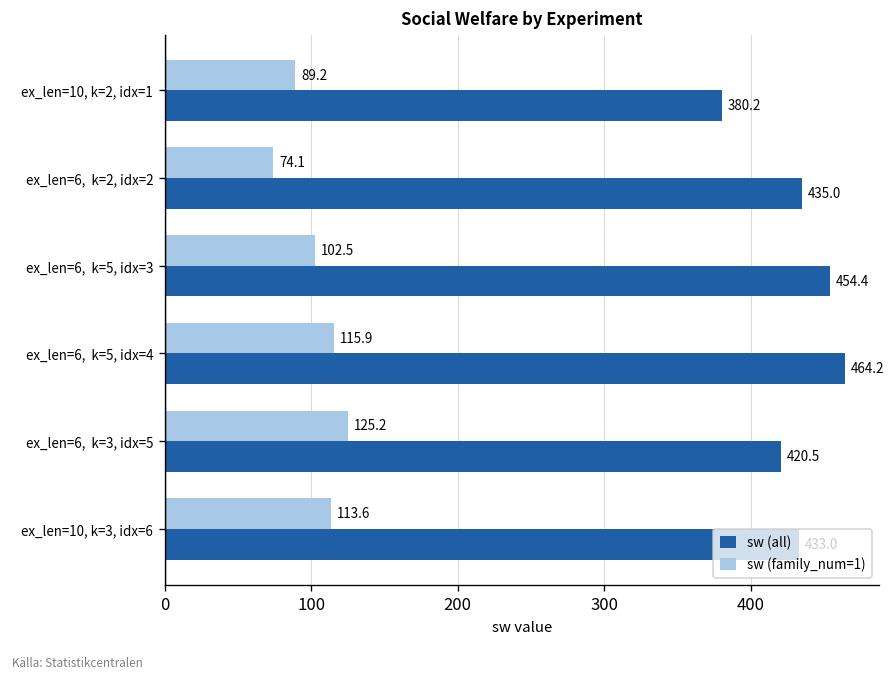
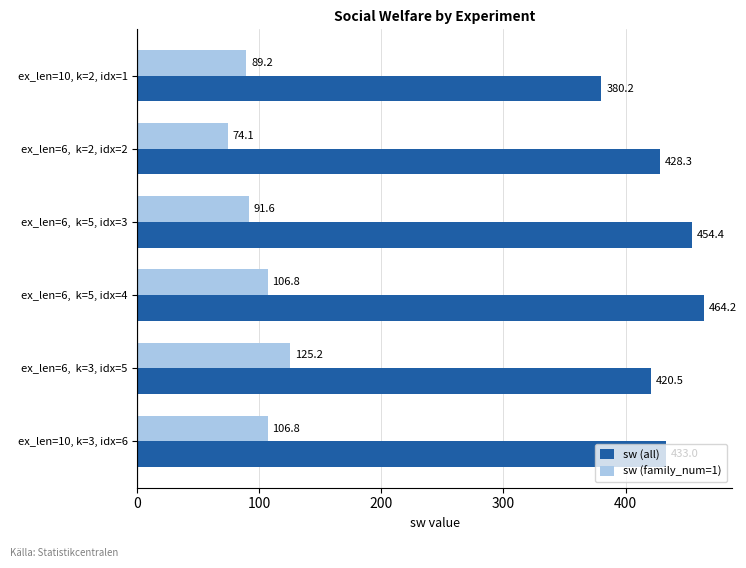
sw (all), ex_len=6, k=2, idx=2: 435.0 -> 428.3
sw (family_num=1), ex_len=6, k=5, idx=3: 102.5 -> 91.6
sw (family_num=1), ex_len=6, k=5, idx=4: 115.9 -> 106.8
sw (family_num=1), ex_len=10, k=3, idx=6: 113.6 -> 106.8
